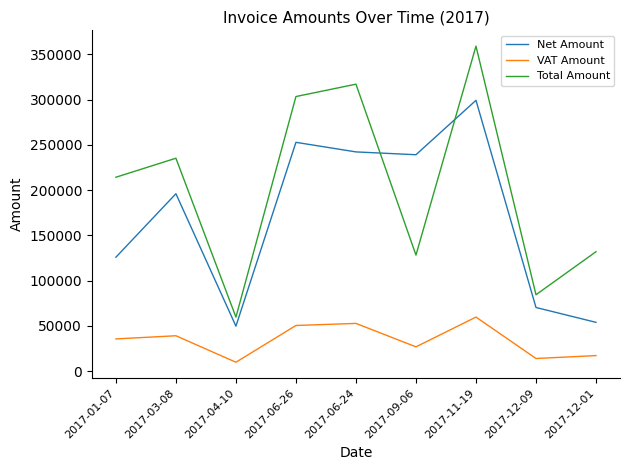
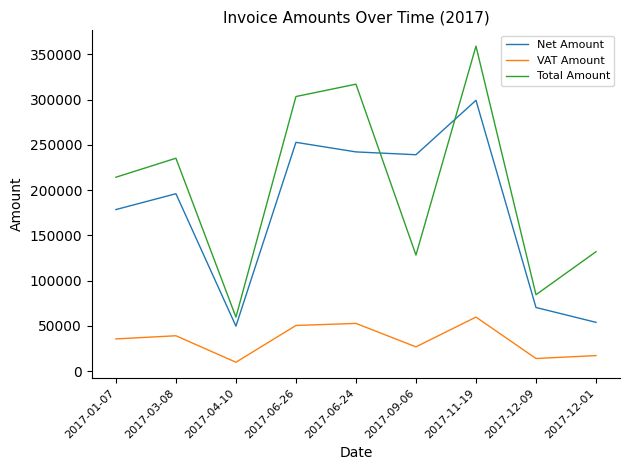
Net Amount, 2017-01-07: 130000 -> 180000
